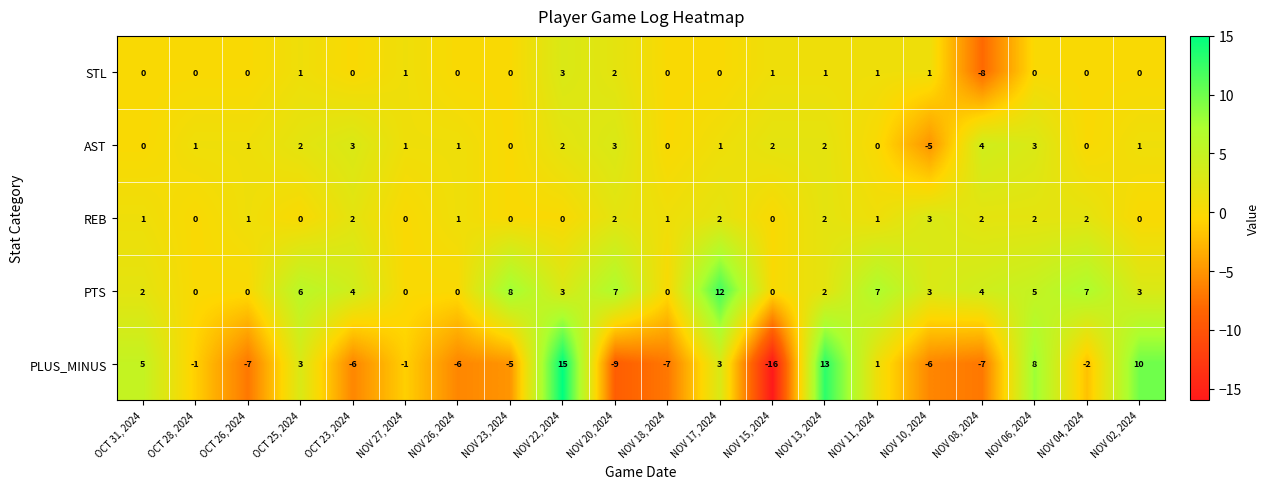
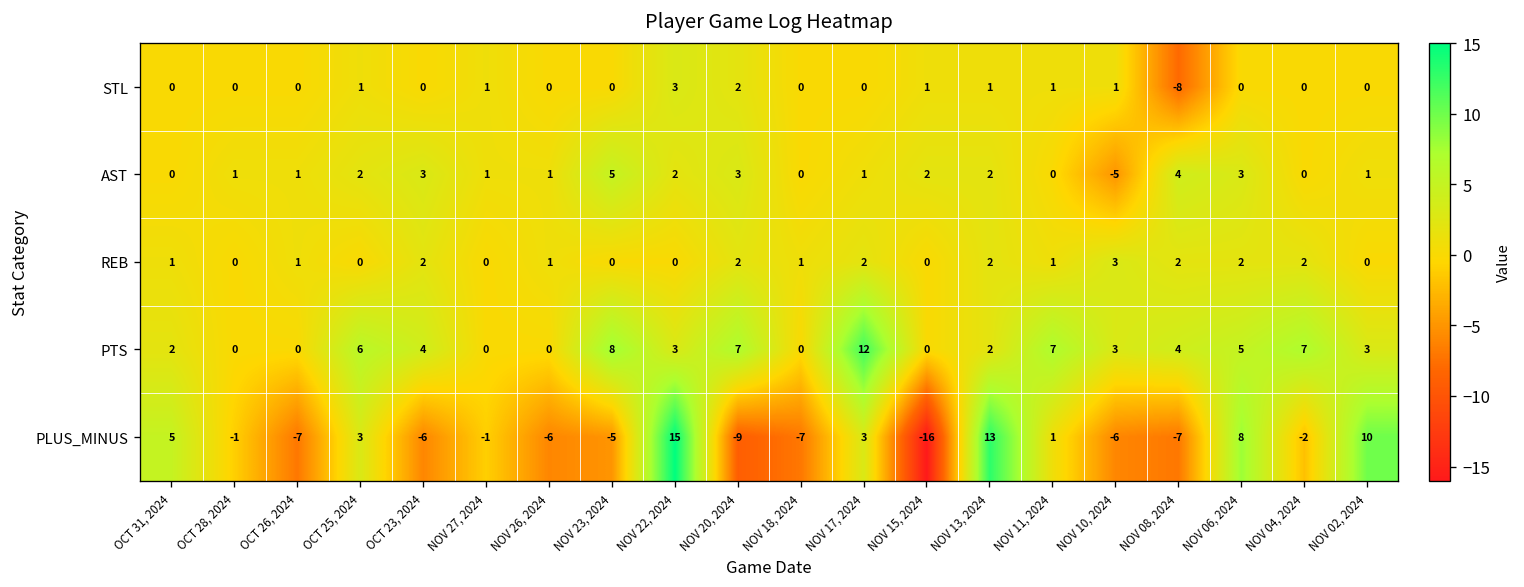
AST, NOV 23, 2024: 0 -> 5
